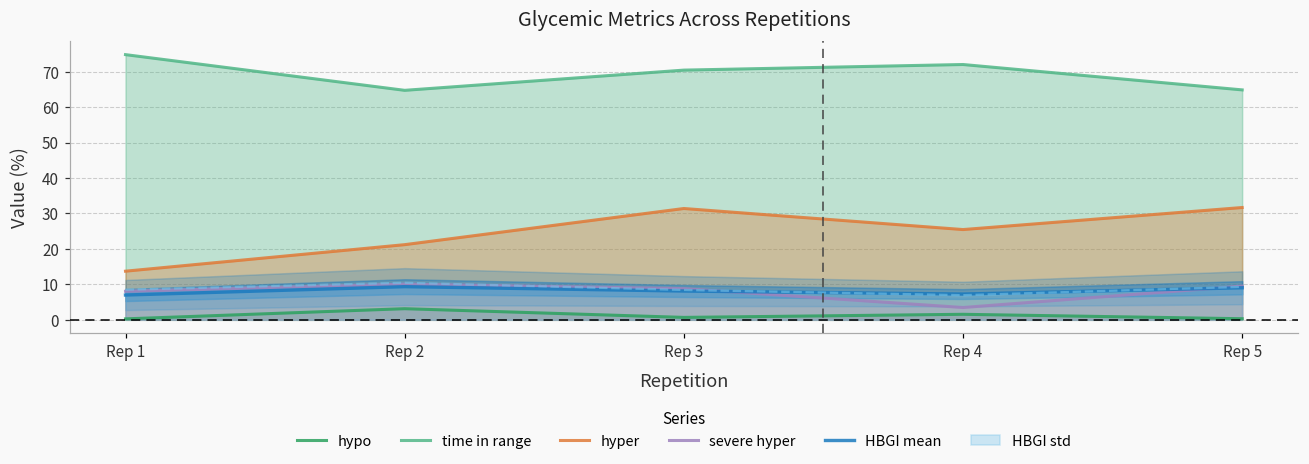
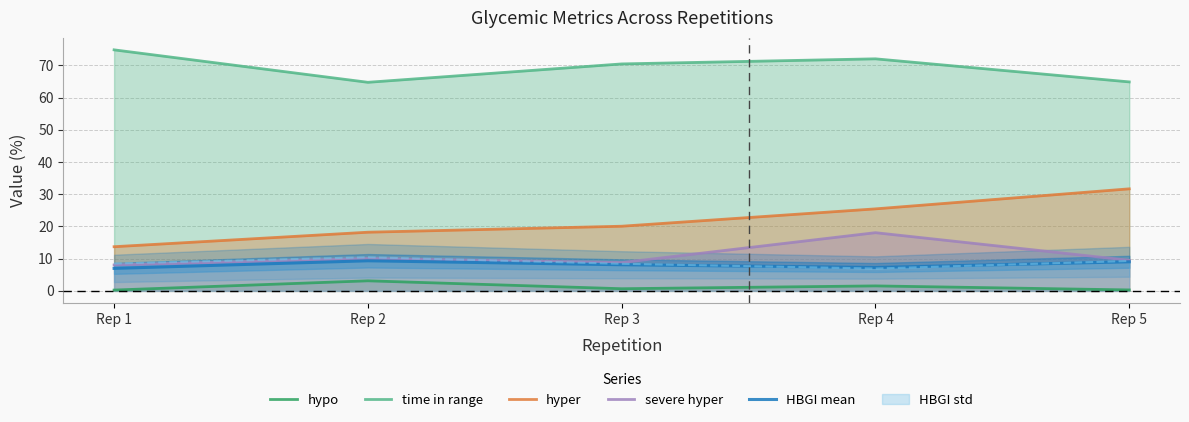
hyper, Rep 2: 21 -> 18
hyper, Rep 3: 31 -> 20
severe hyper, Rep 4: 3 -> 18
